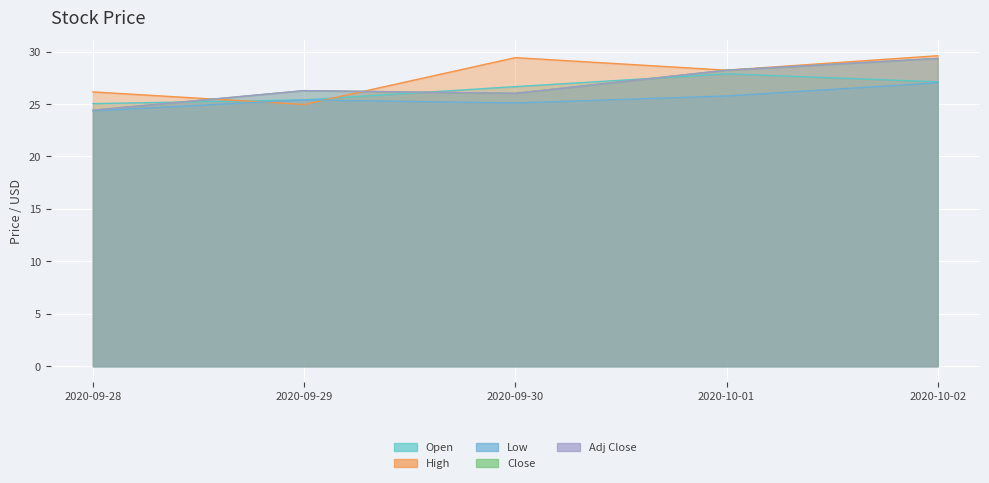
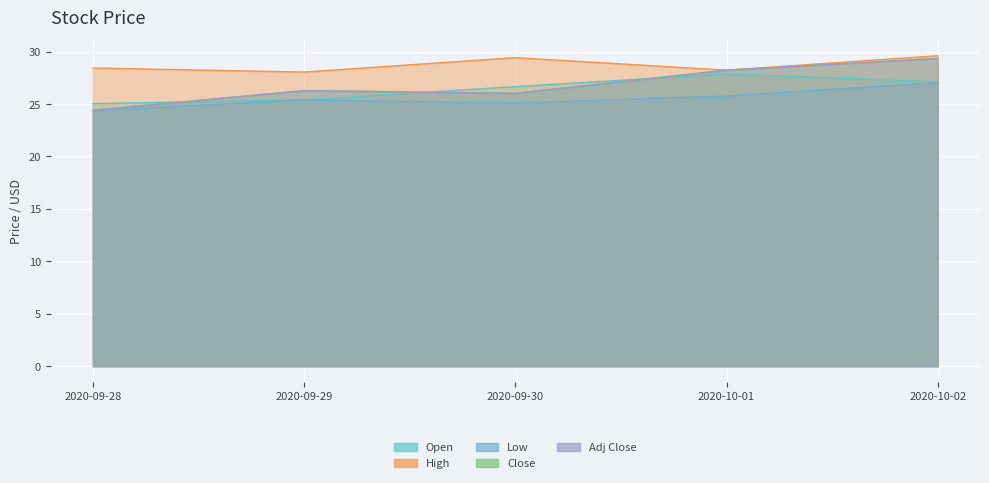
High, 2020-09-28: 26.2 -> 28.4
High, 2020-09-29: 25.0 -> 28.0
